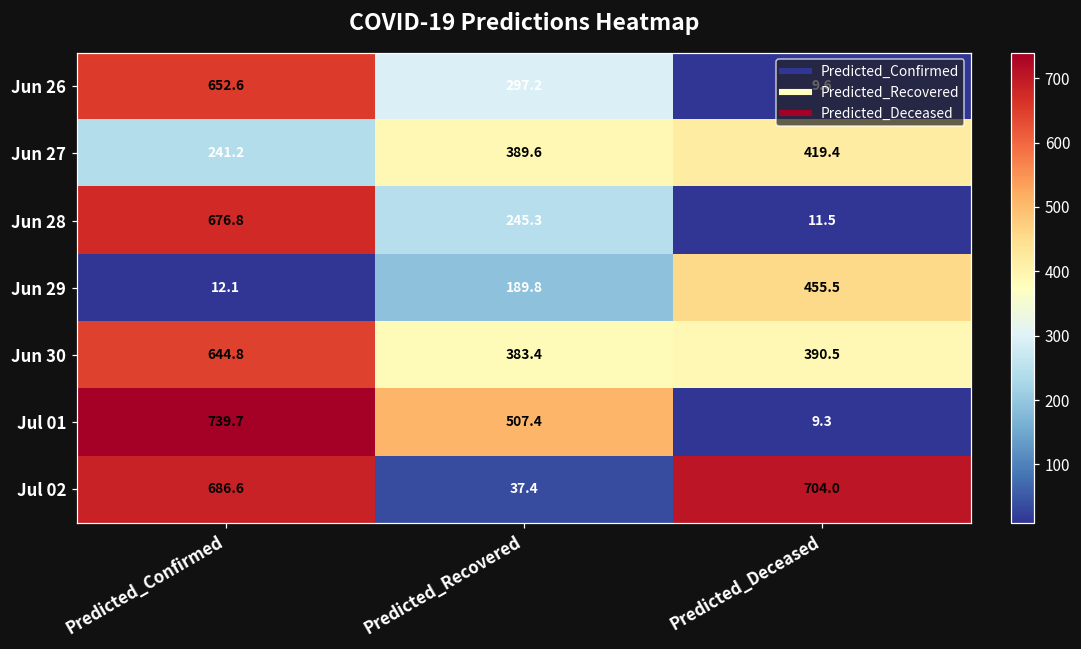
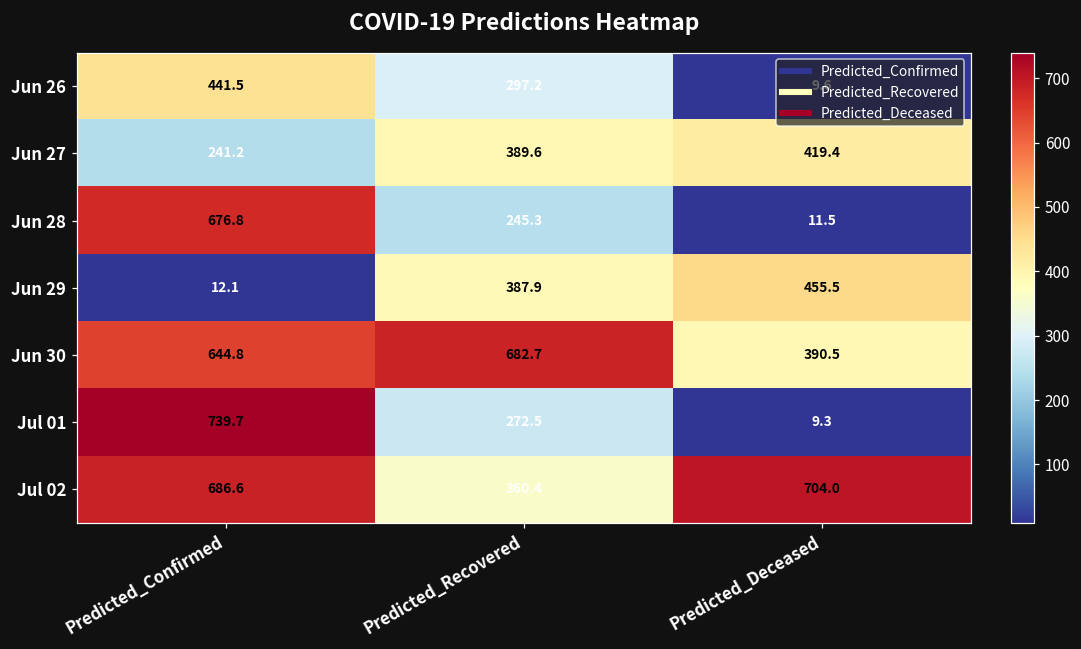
Jun 26, Predicted_Confirmed: 652.6 -> 441.5
Jun 29, Predicted_Recovered: 189.8 -> 387.9
Jun 30, Predicted_Recovered: 383.4 -> 682.7
Jul 01, Predicted_Recovered: 507.4 -> 272.5
Jul 02, Predicted_Recovered: 37.4 -> 360.4
